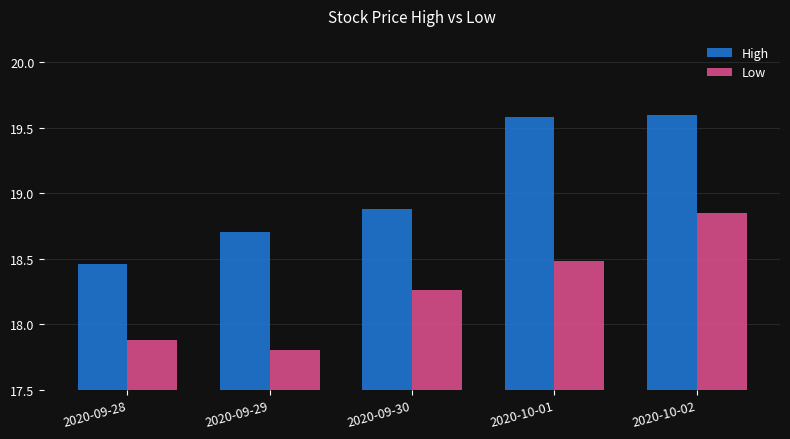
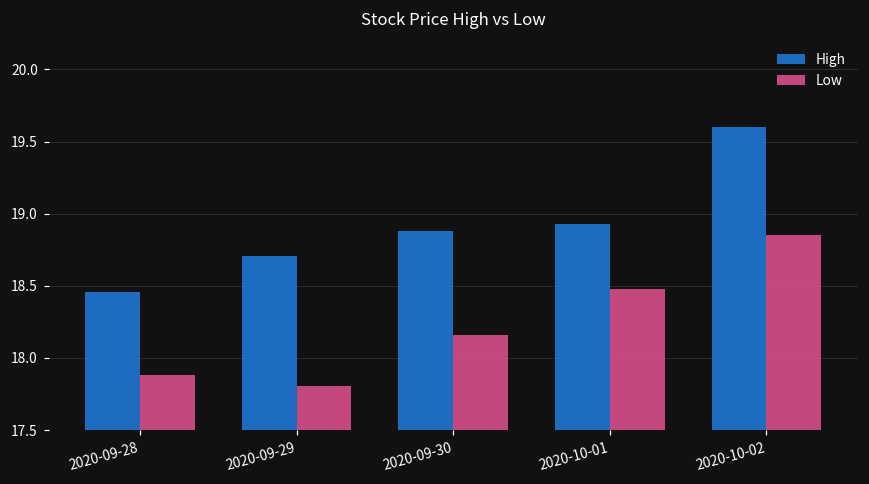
Low, 2020-09-30: 18.26 -> 18.16
High, 2020-10-01: 19.58 -> 18.93
